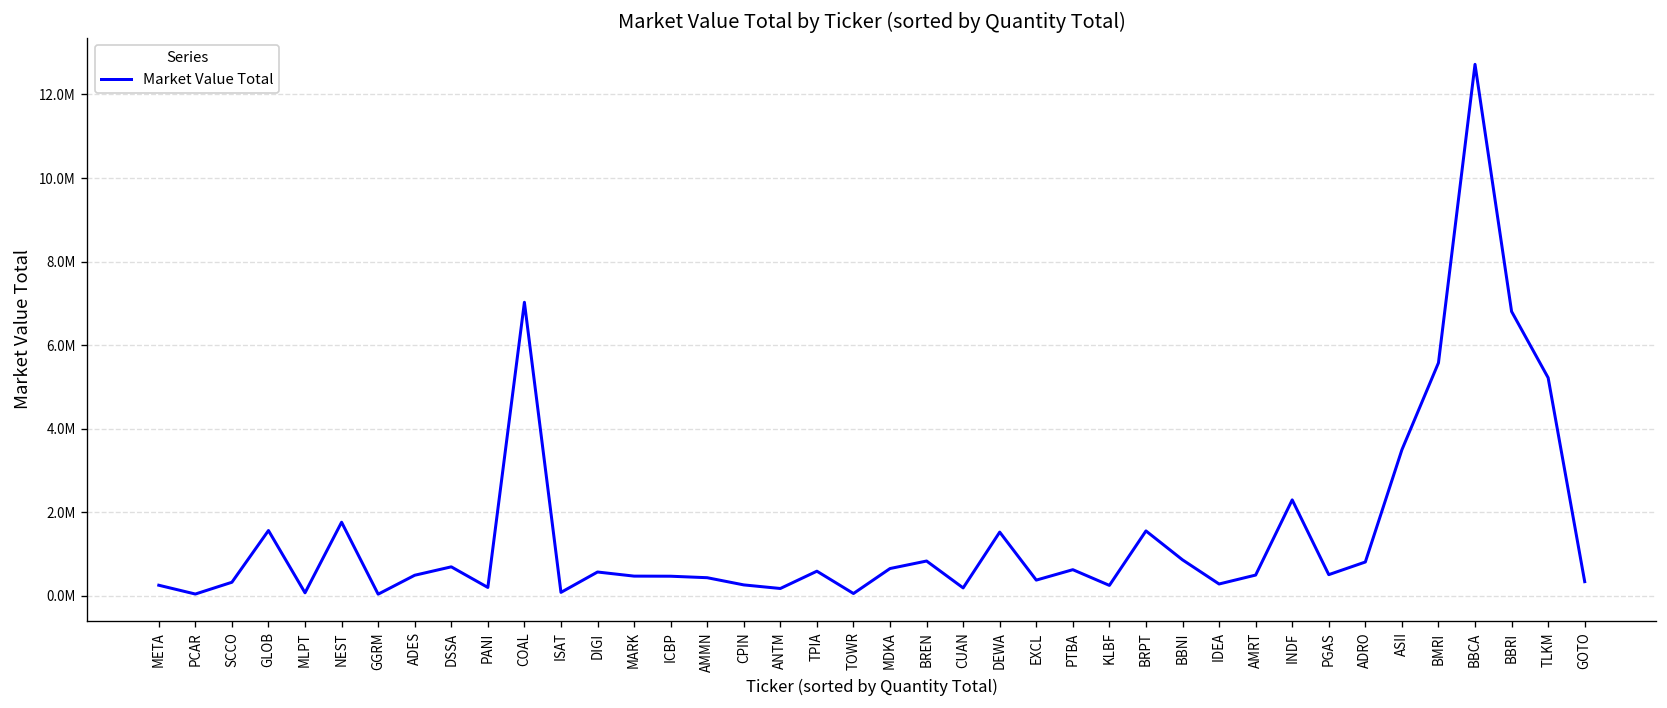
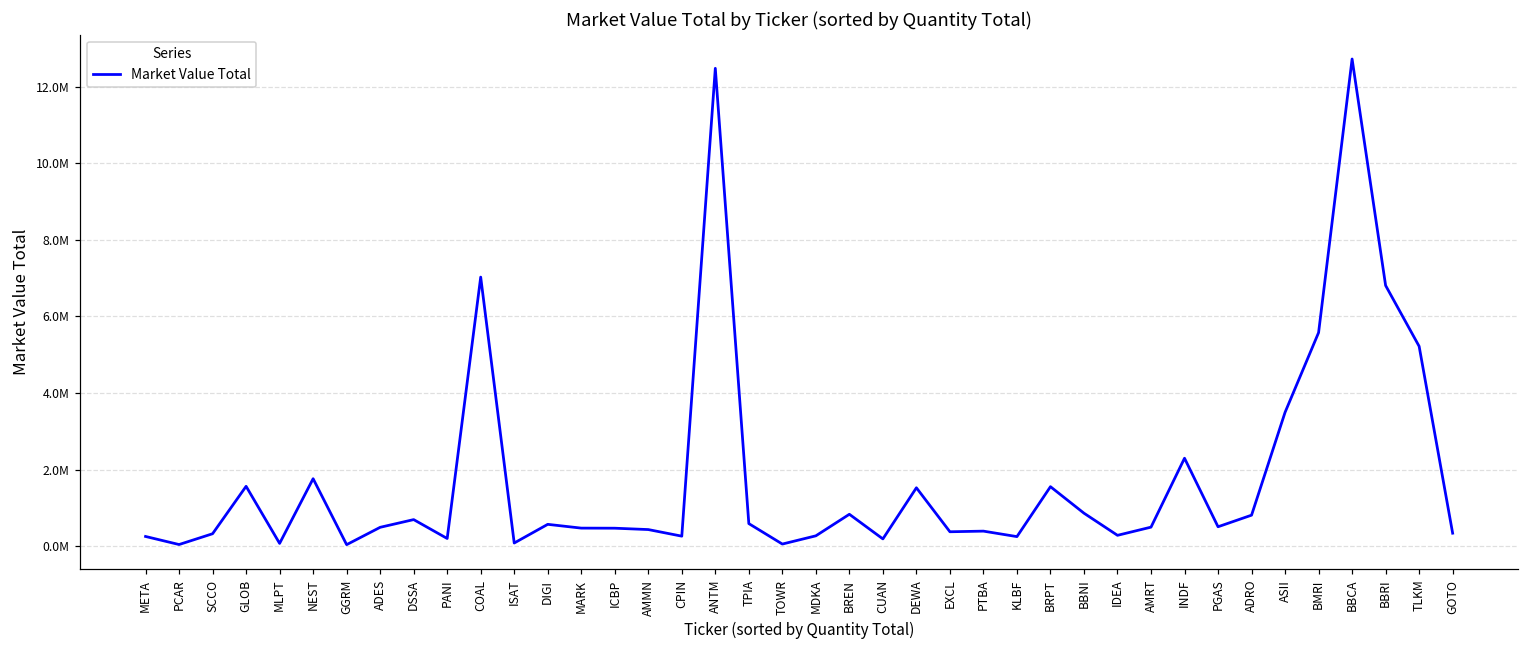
ANTM: 200000 -> 12500000
MDKA: 700000 -> 300000
PTBA: 600000 -> 400000
